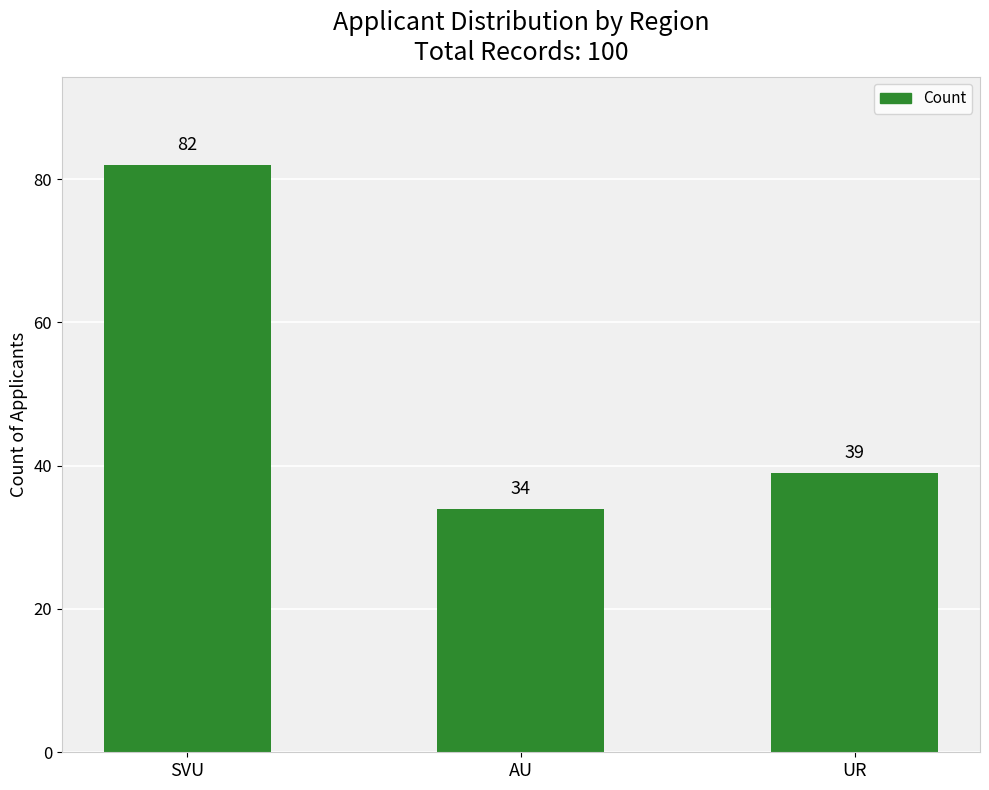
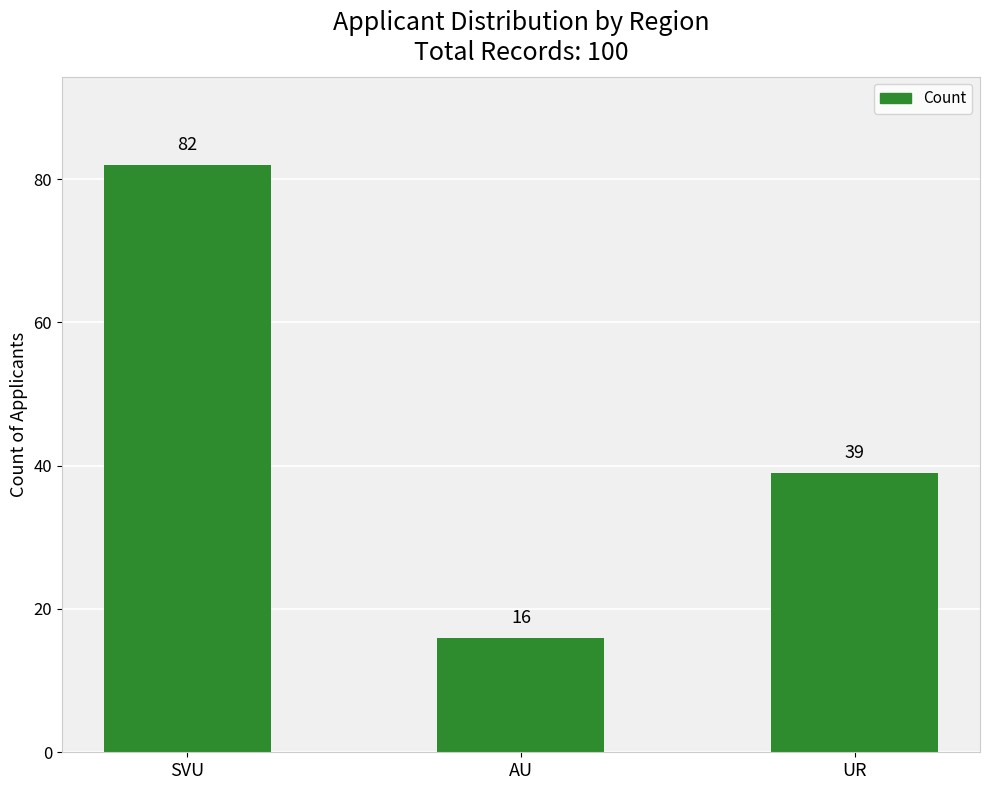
AU: 34 -> 16
